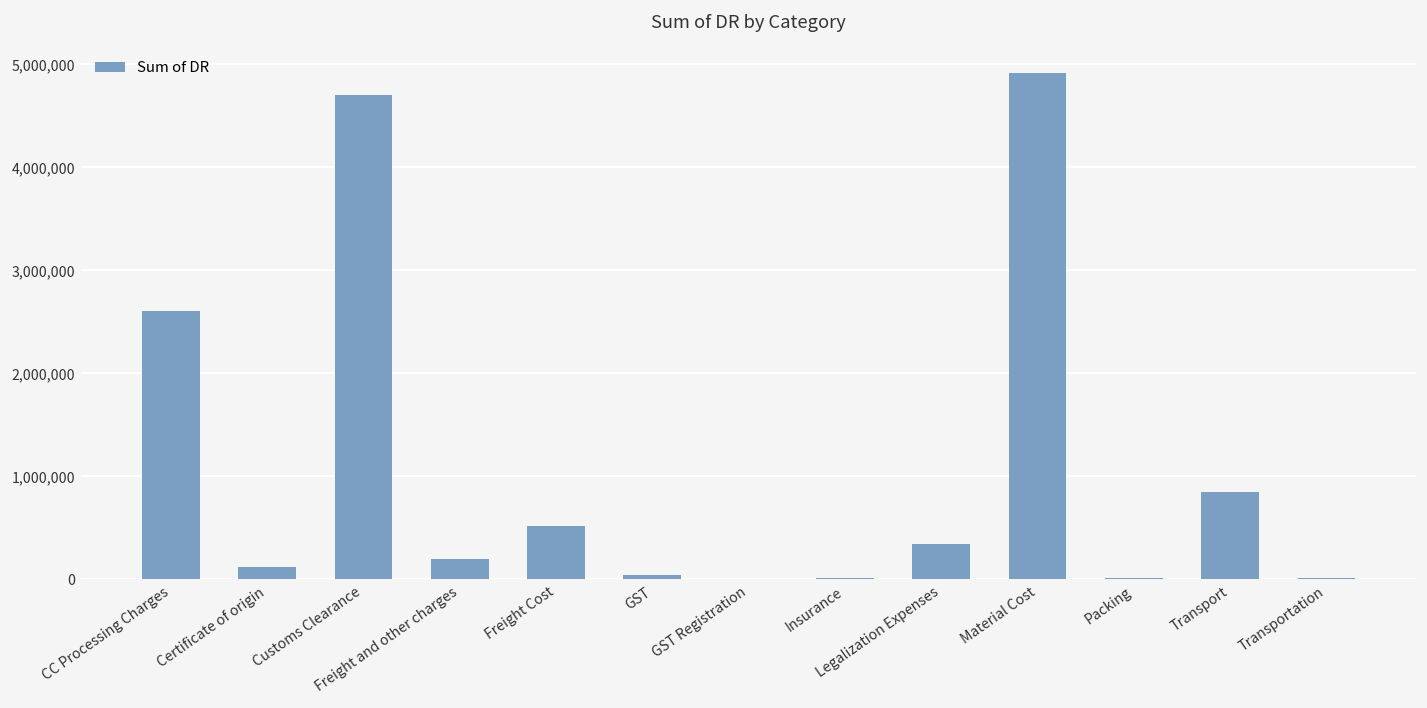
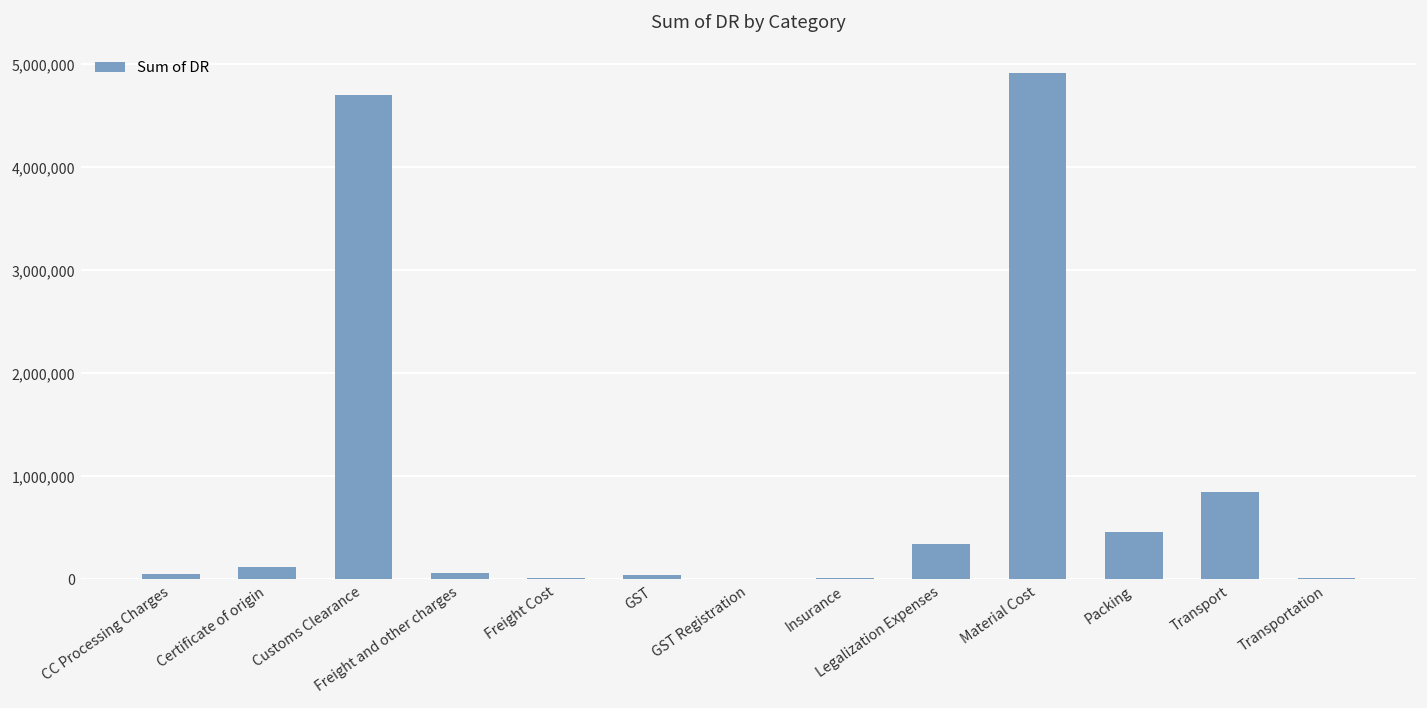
CC Processing Charges: 2,600,000 -> 0
Freight and other charges: 200,000 -> 100,000
Freight Cost: 500,000 -> 0
Packing: 0 -> 500,000
